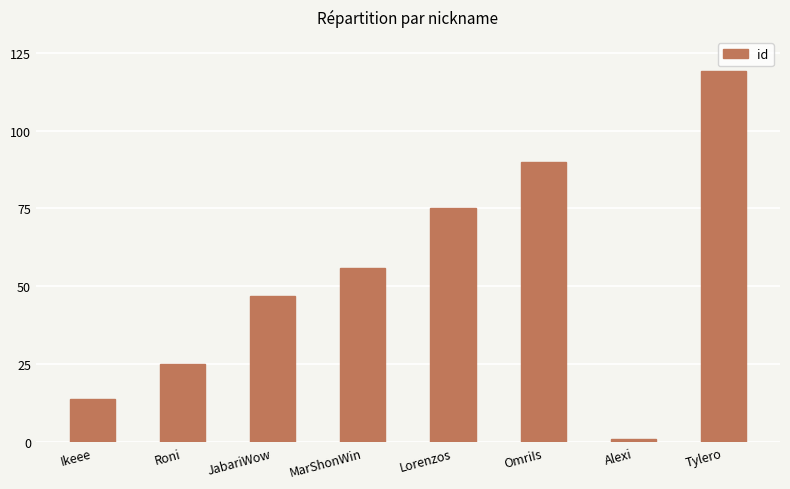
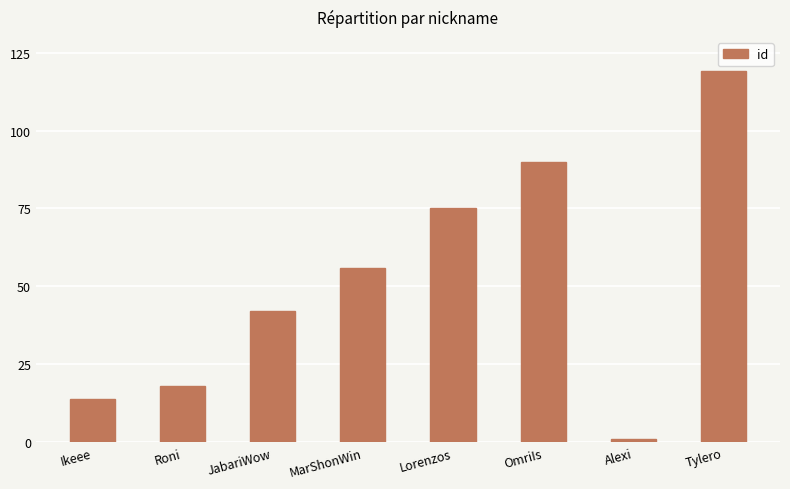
Roni: 25 -> 18
JabariWow: 47 -> 42
